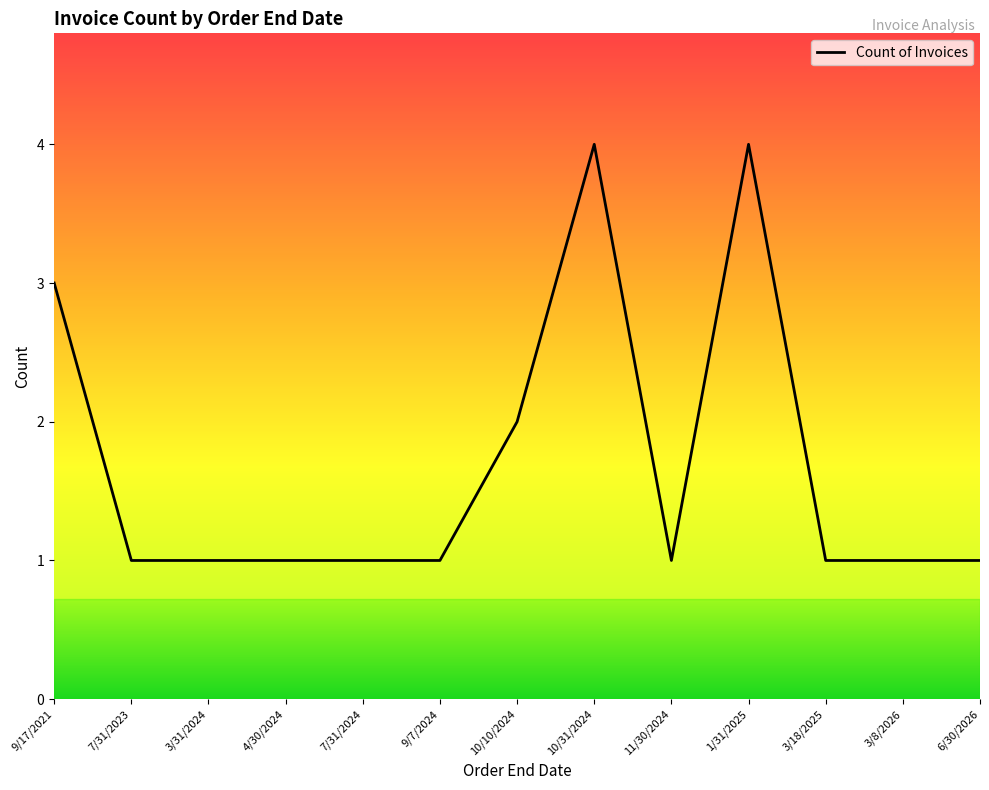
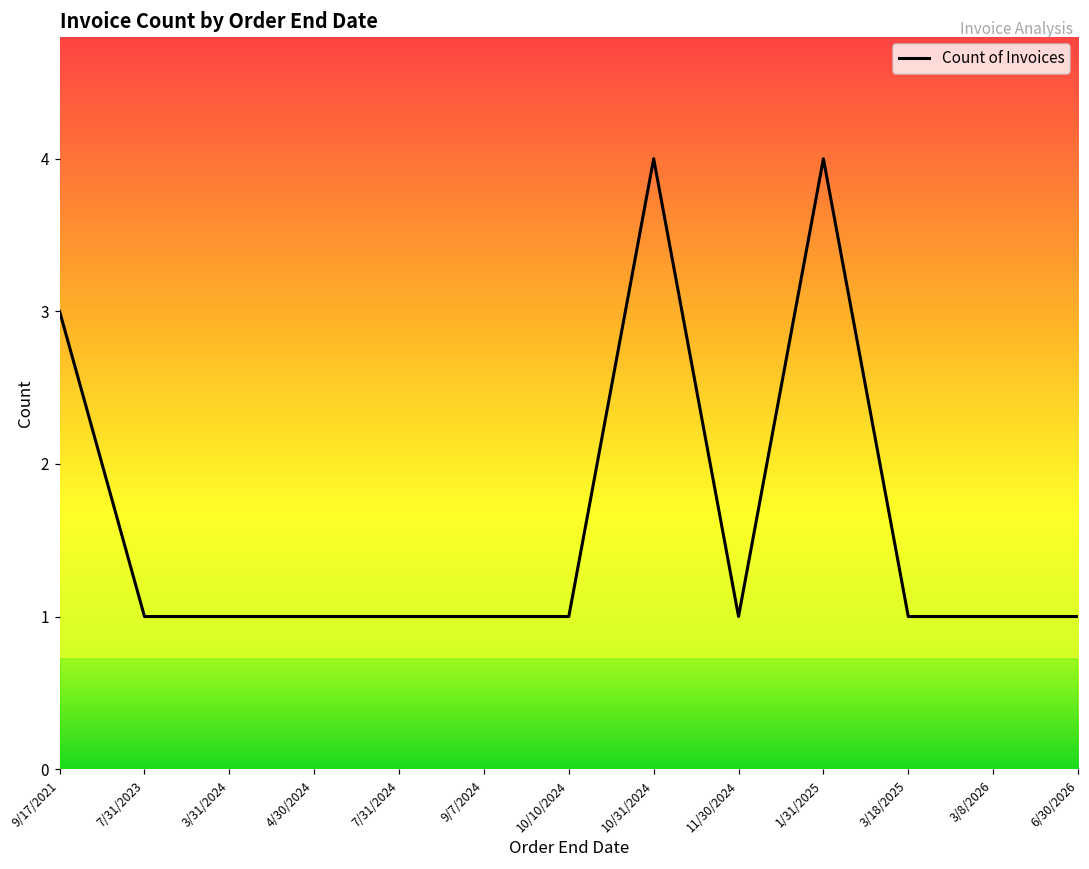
10/10/2024: 2 -> 1
